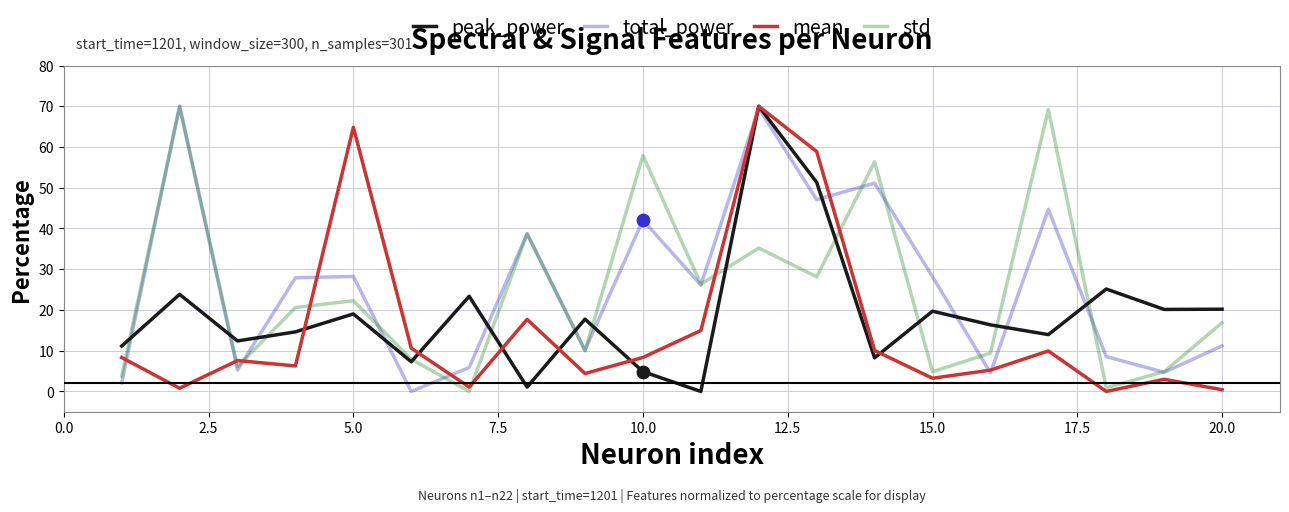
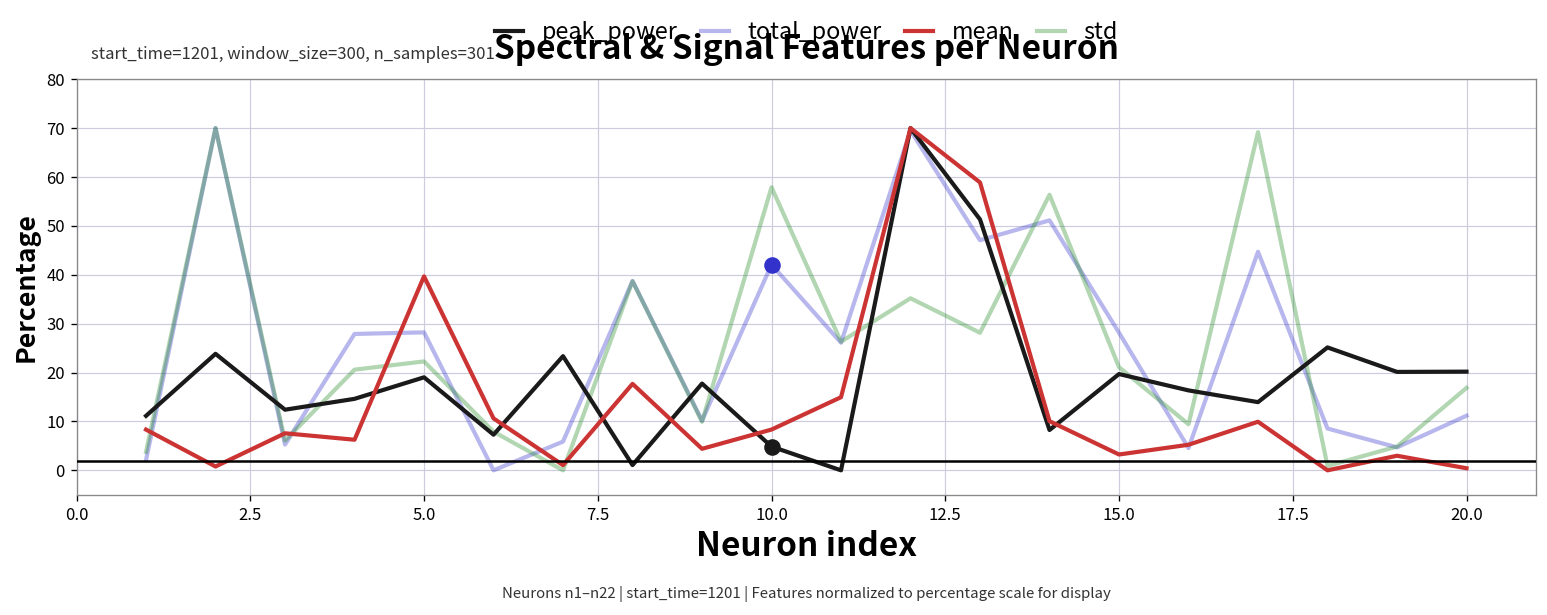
mean, 5.0: 65 -> 40
std, 15.0: 5 -> 21
